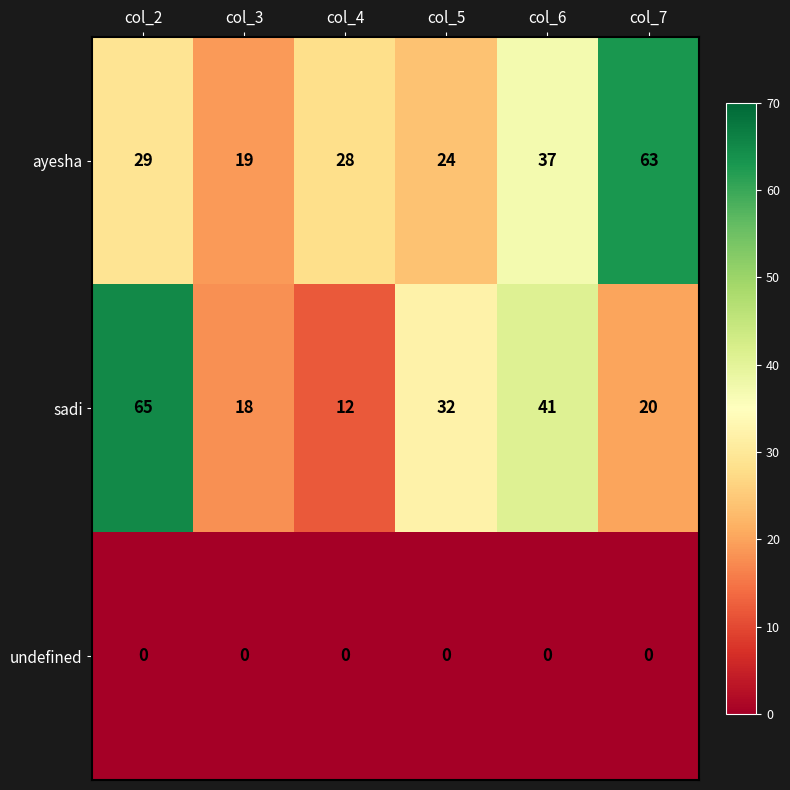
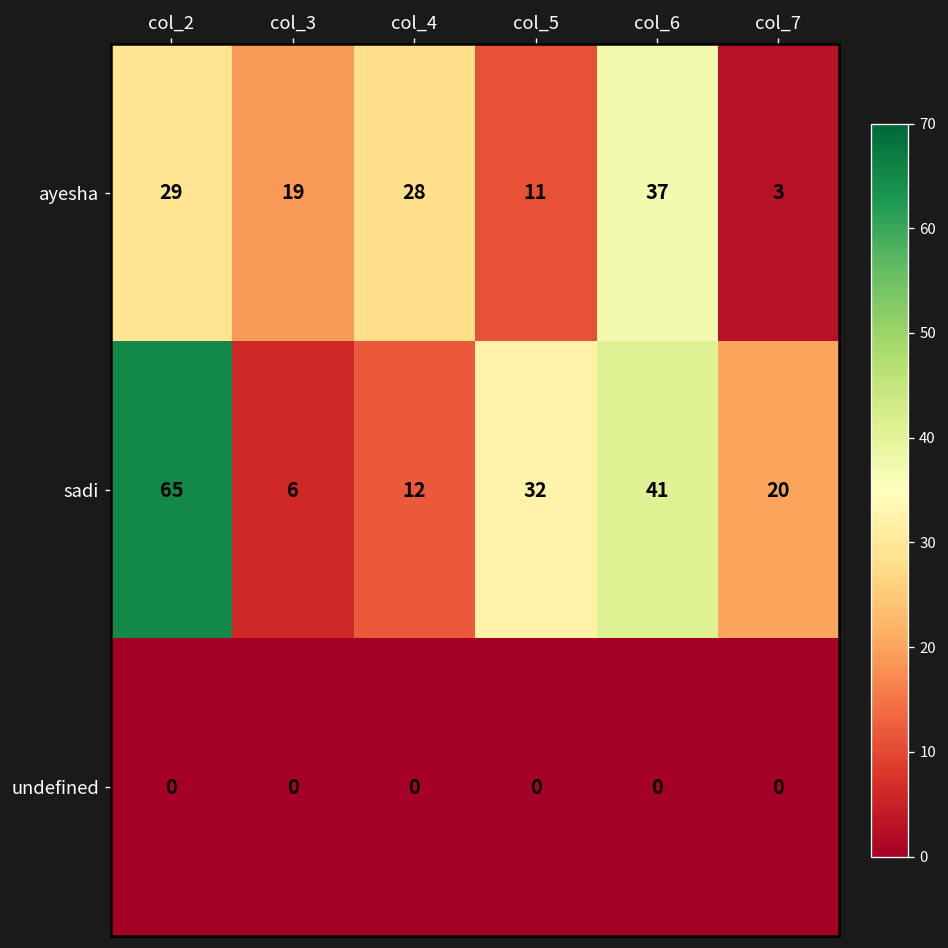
ayesha, col_5: 24 -> 11
ayesha, col_7: 63 -> 3
sadi, col_3: 18 -> 6
